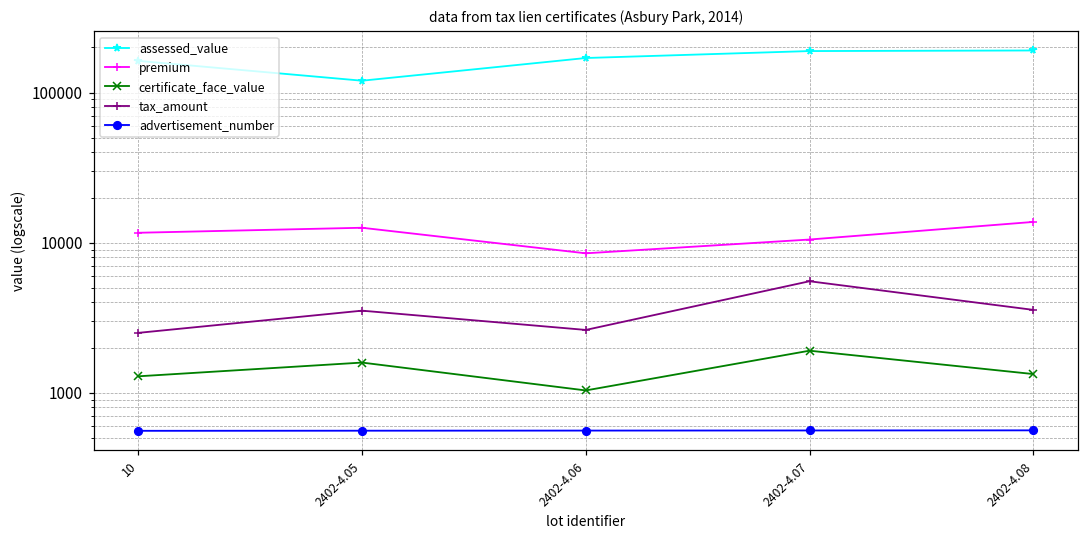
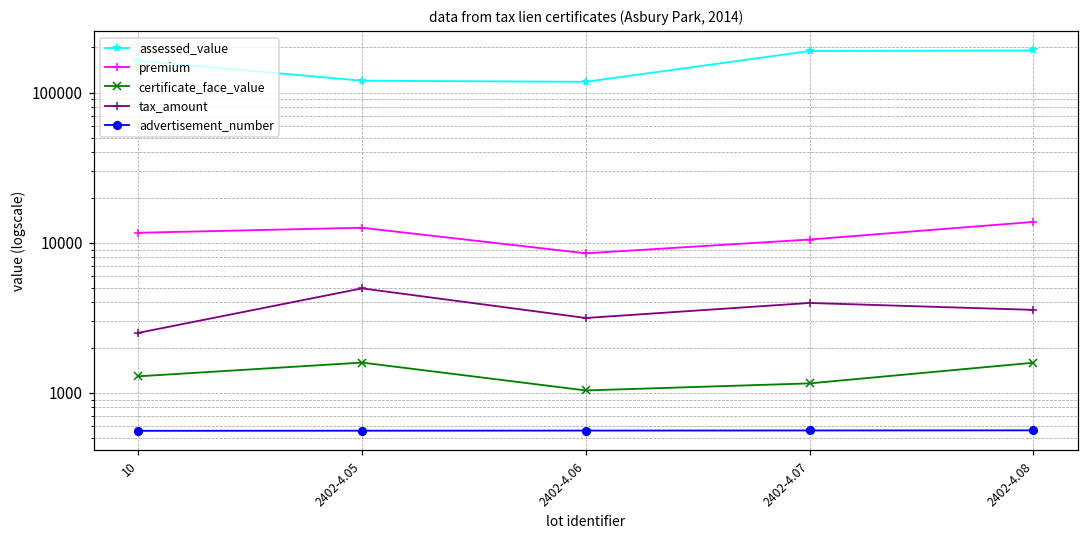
tax_amount, 2402-4.05: 3500 -> 5000
assessed_value, 2402-4.06: 170000 -> 120000
tax_amount, 2402-4.06: 2600 -> 3200
certificate_face_value, 2402-4.07: 1900 -> 1200
tax_amount, 2402-4.07: 5500 -> 4000
certificate_face_value, 2402-4.08: 1300 -> 1600
